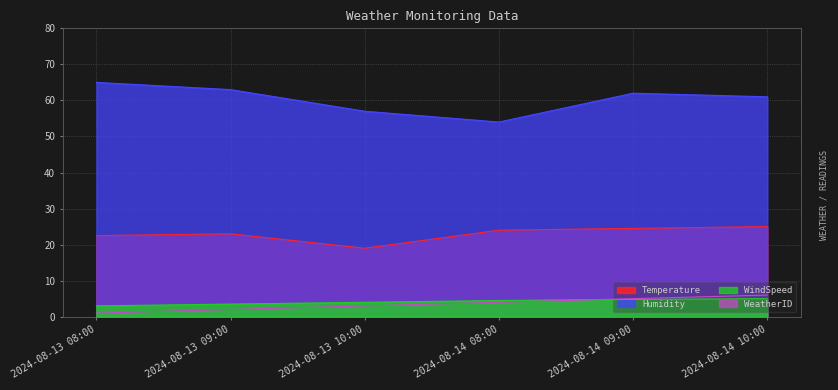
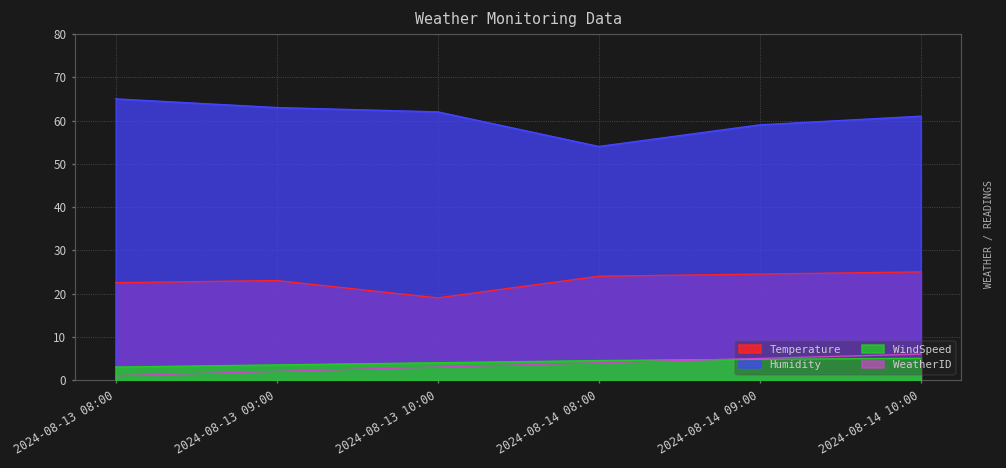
Humidity, 2024-08-13 10:00: 57 -> 62
Humidity, 2024-08-14 09:00: 62 -> 59
